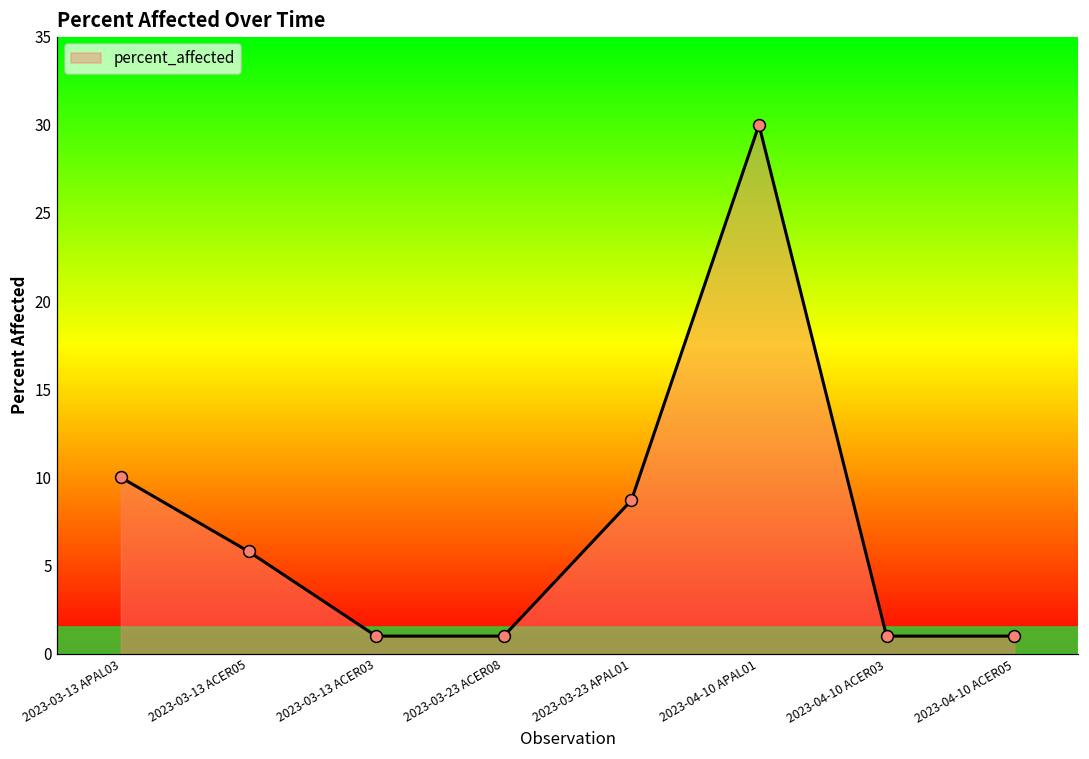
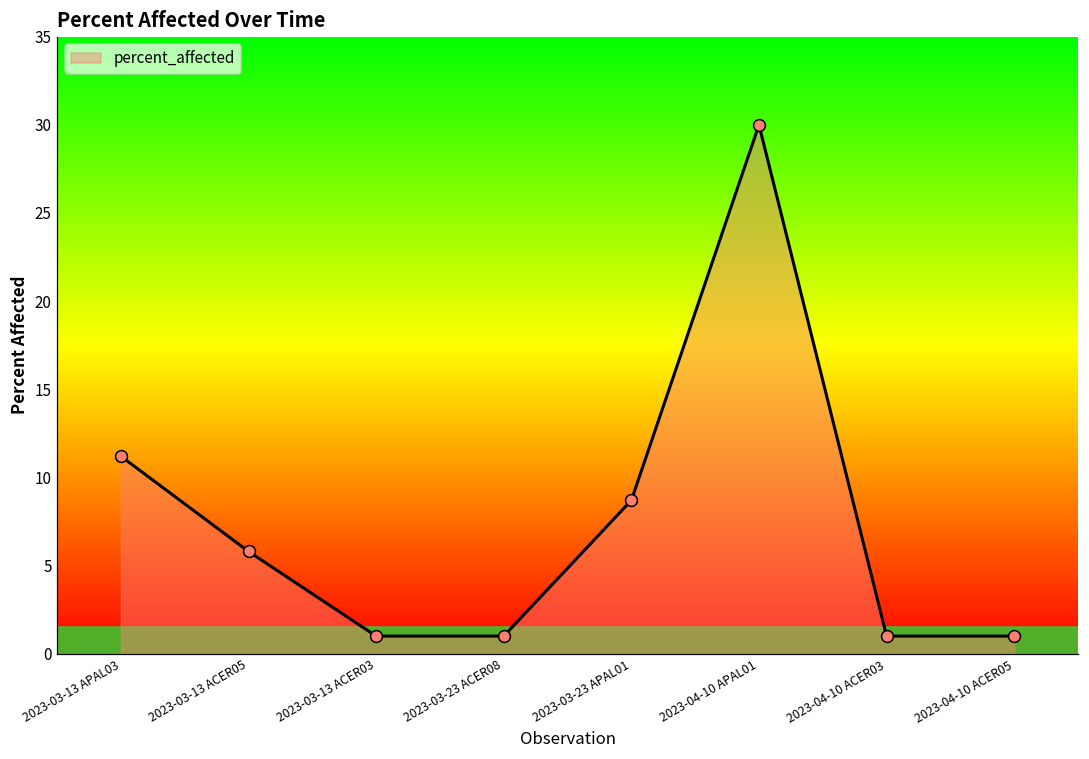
2023-03-13 APAL03: 10.0 -> 11.2
